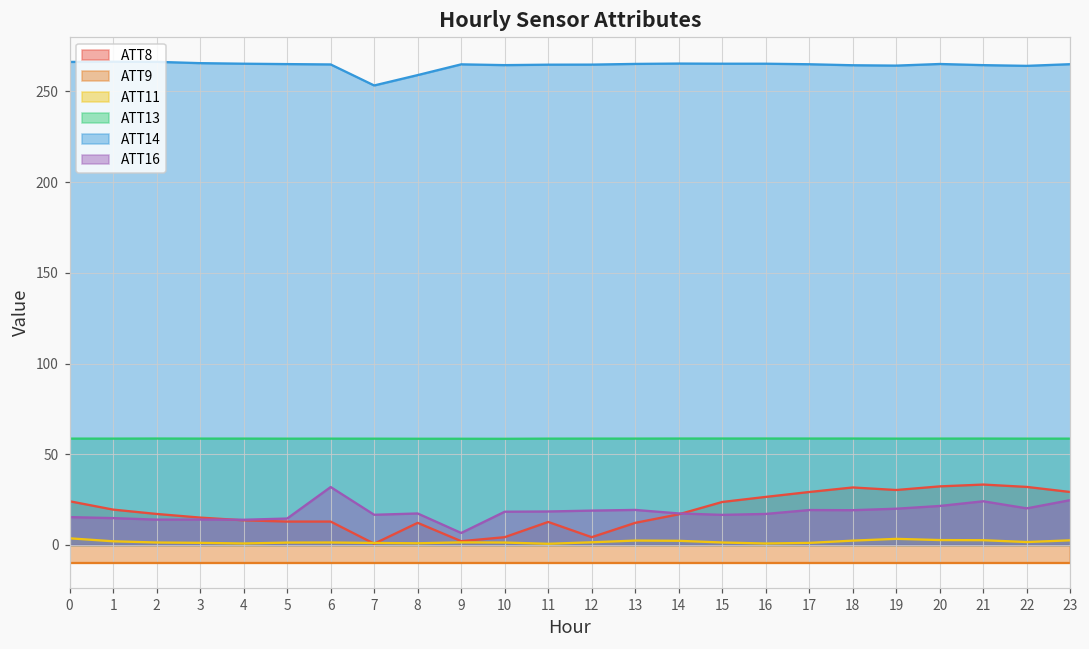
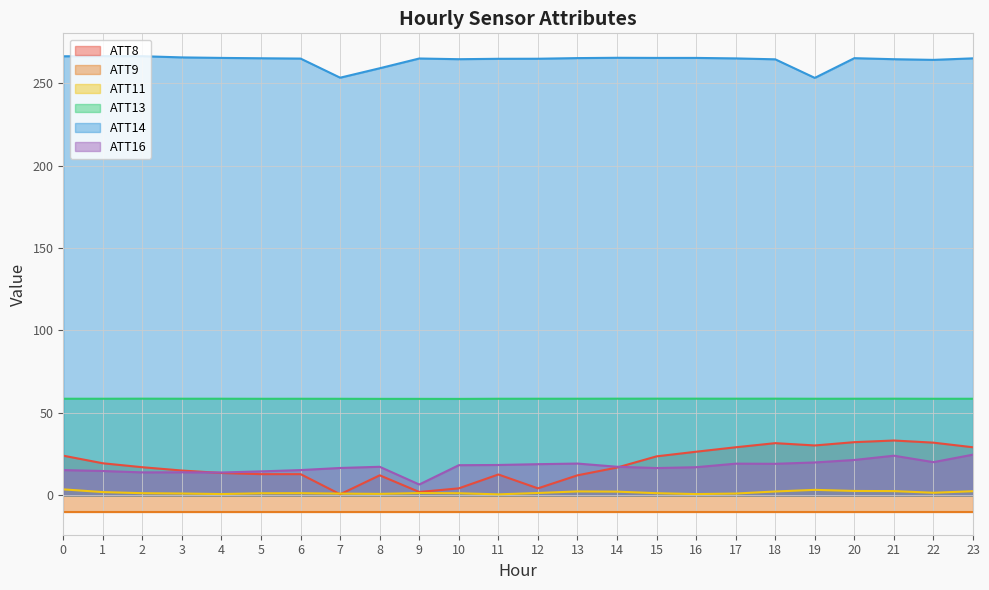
ATT16, 6: 32 -> 15
ATT14, 19: 264 -> 253
